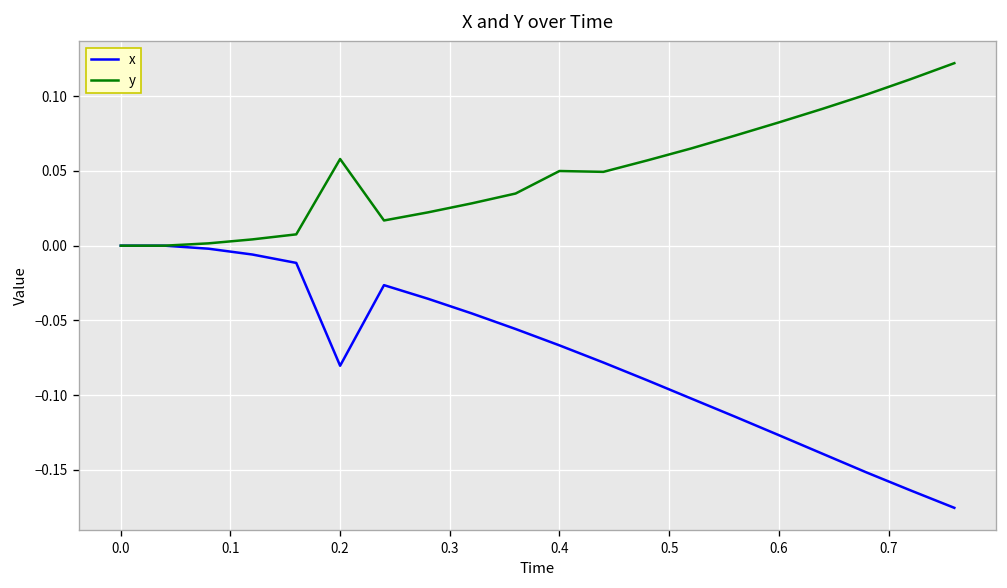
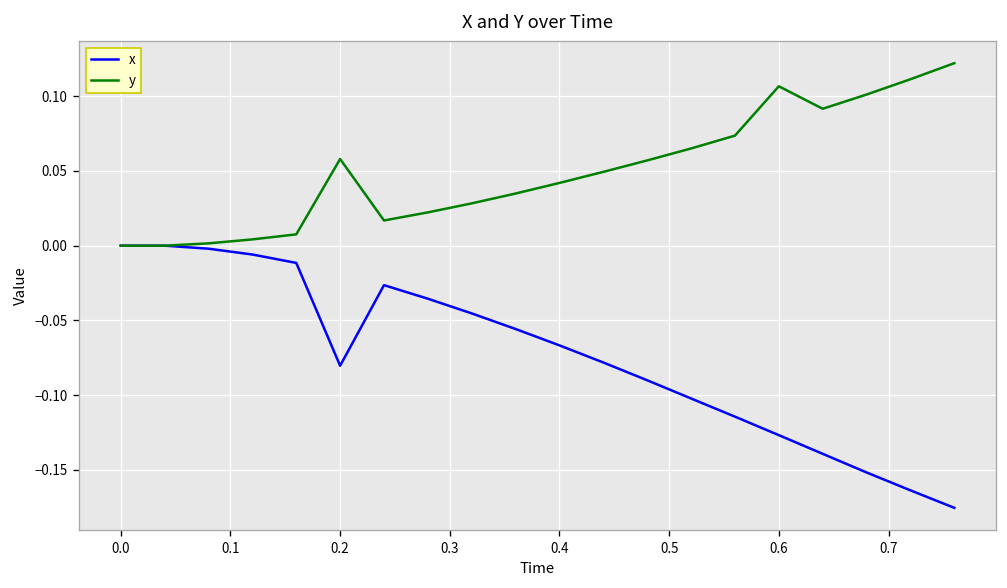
y, 0.4: 0.050 -> 0.042
y, 0.6: 0.082 -> 0.107
